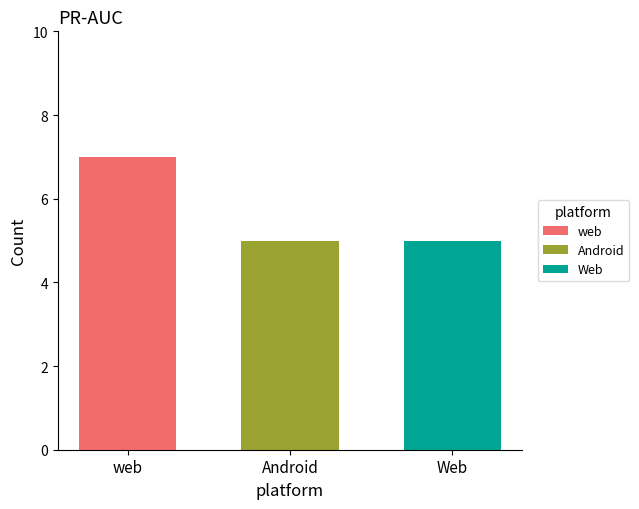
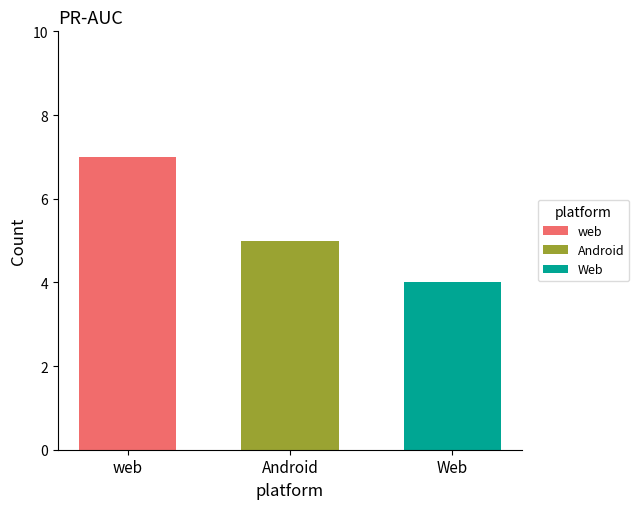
Web: 5 -> 4
